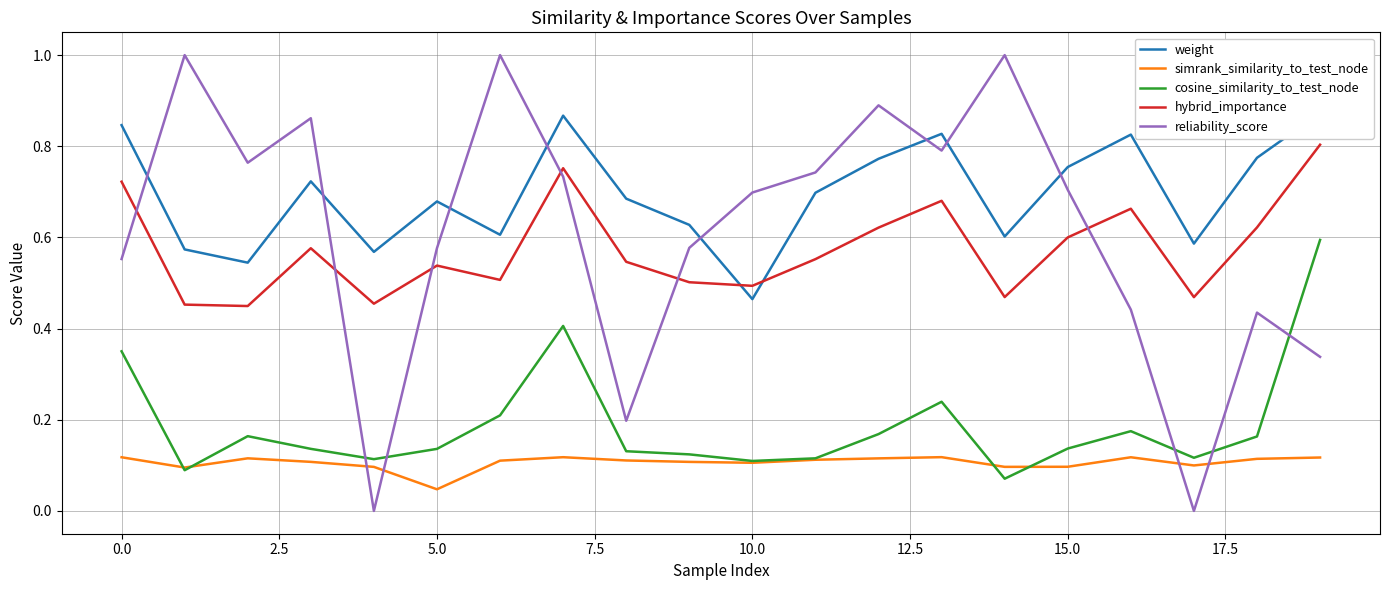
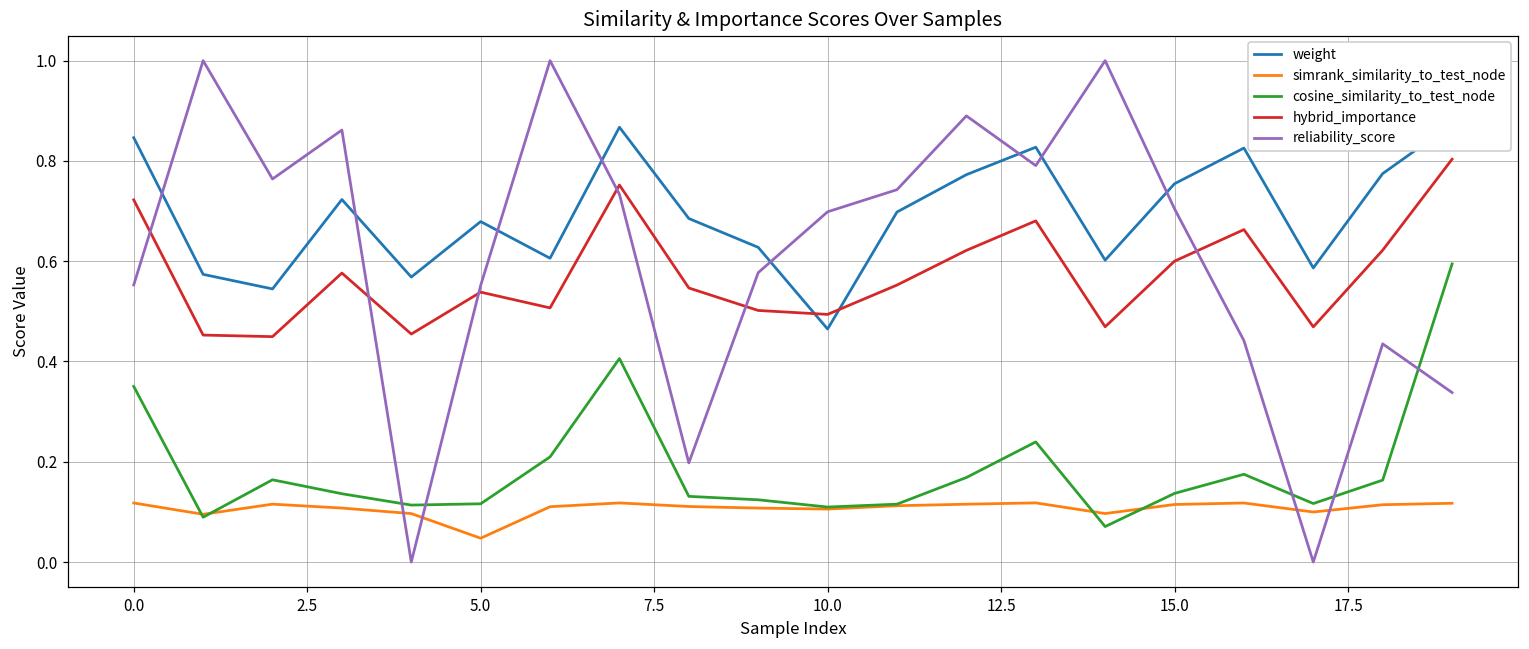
cosine_similarity_to_test_node, 5.0: 0.14 -> 0.12
reliability_score, 5.0: 0.58 -> 0.55
simrank_similarity_to_test_node, 15.0: 0.10 -> 0.11
